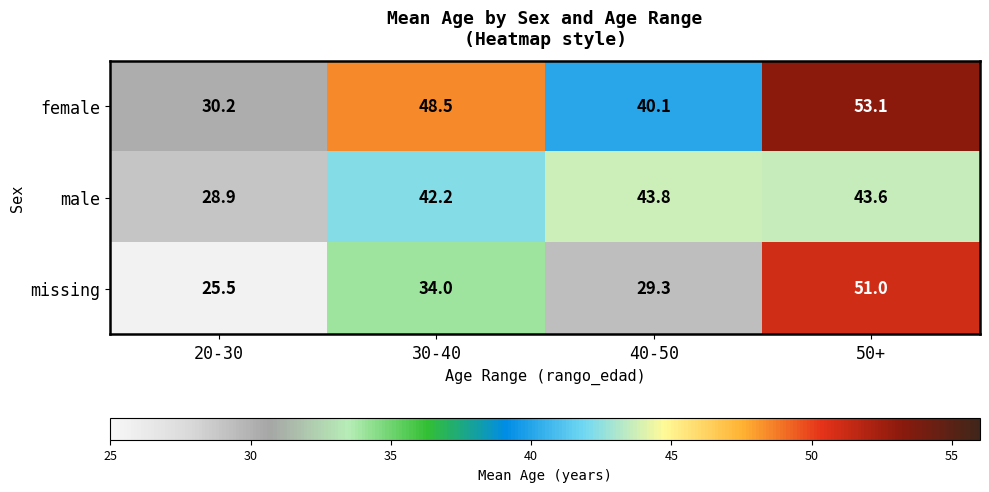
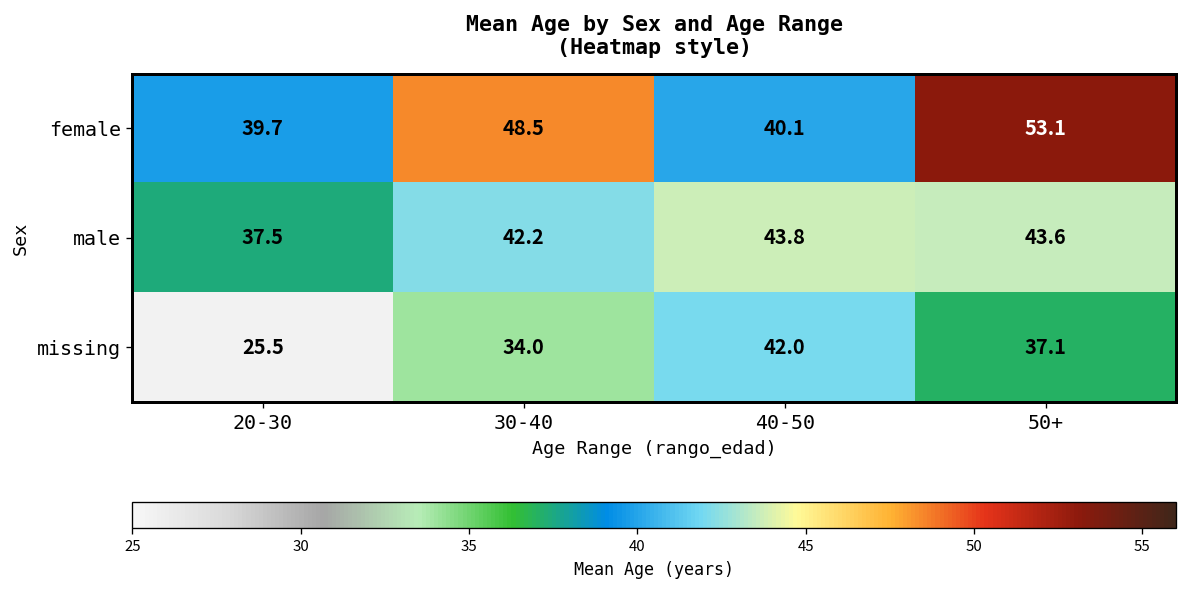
female, 20-30: 30.2 -> 39.7
male, 20-30: 28.9 -> 37.5
missing, 40-50: 29.3 -> 42.0
missing, 50+: 51.0 -> 37.1
